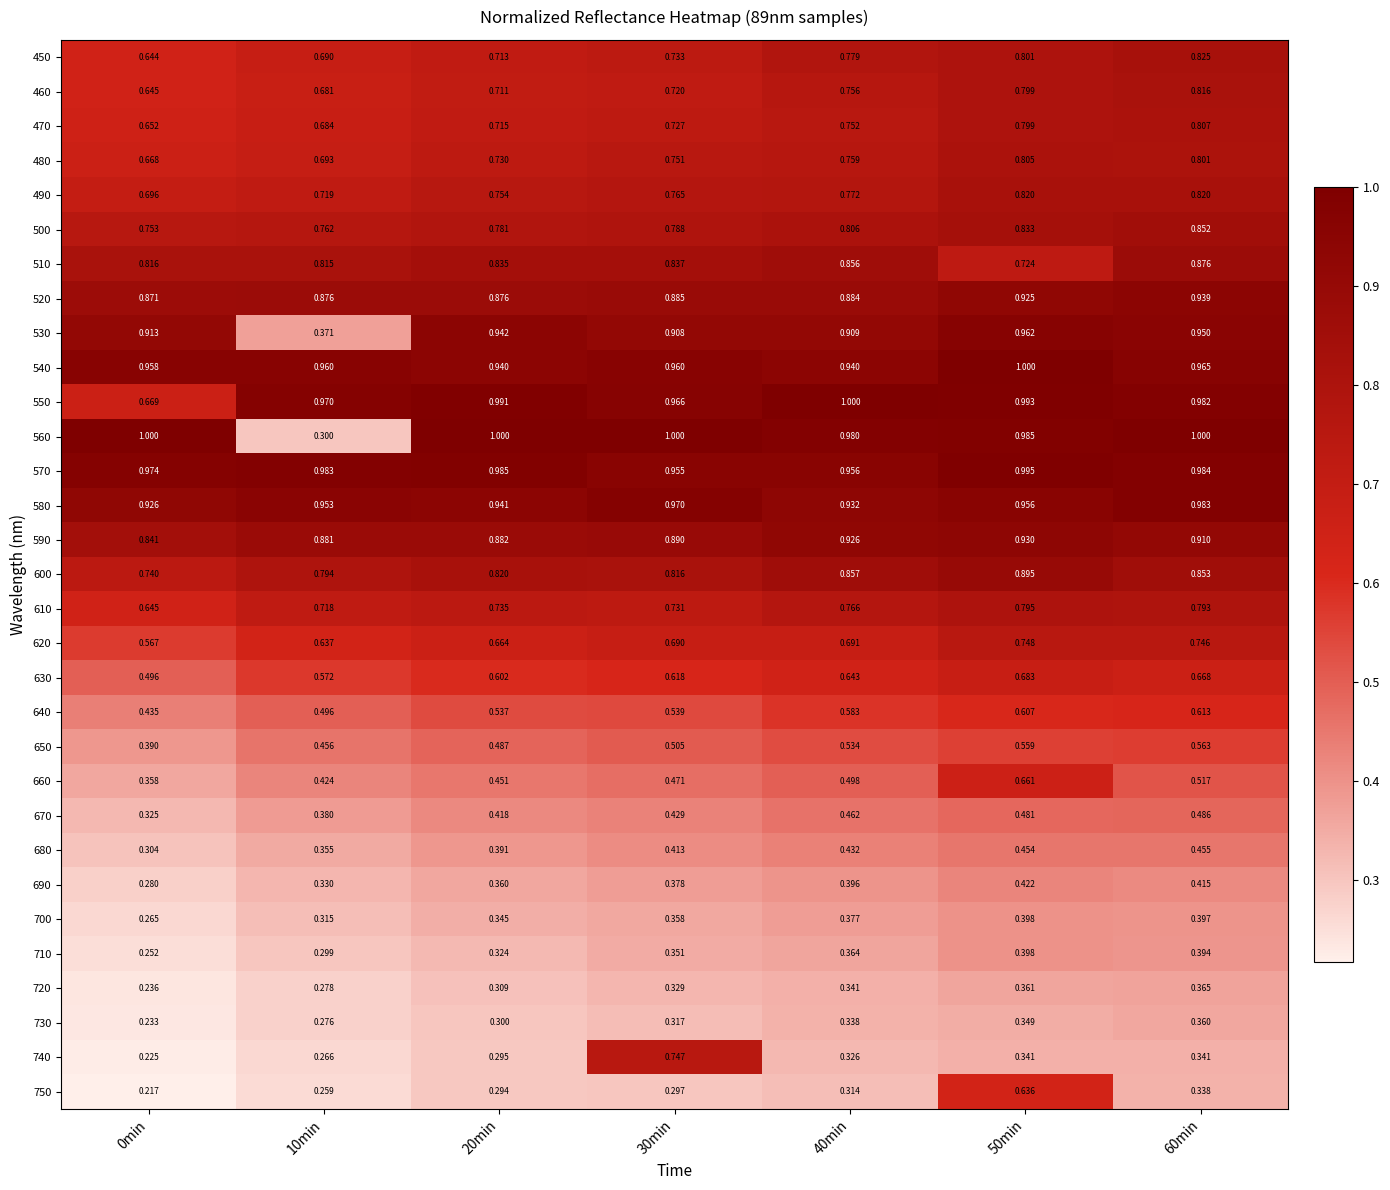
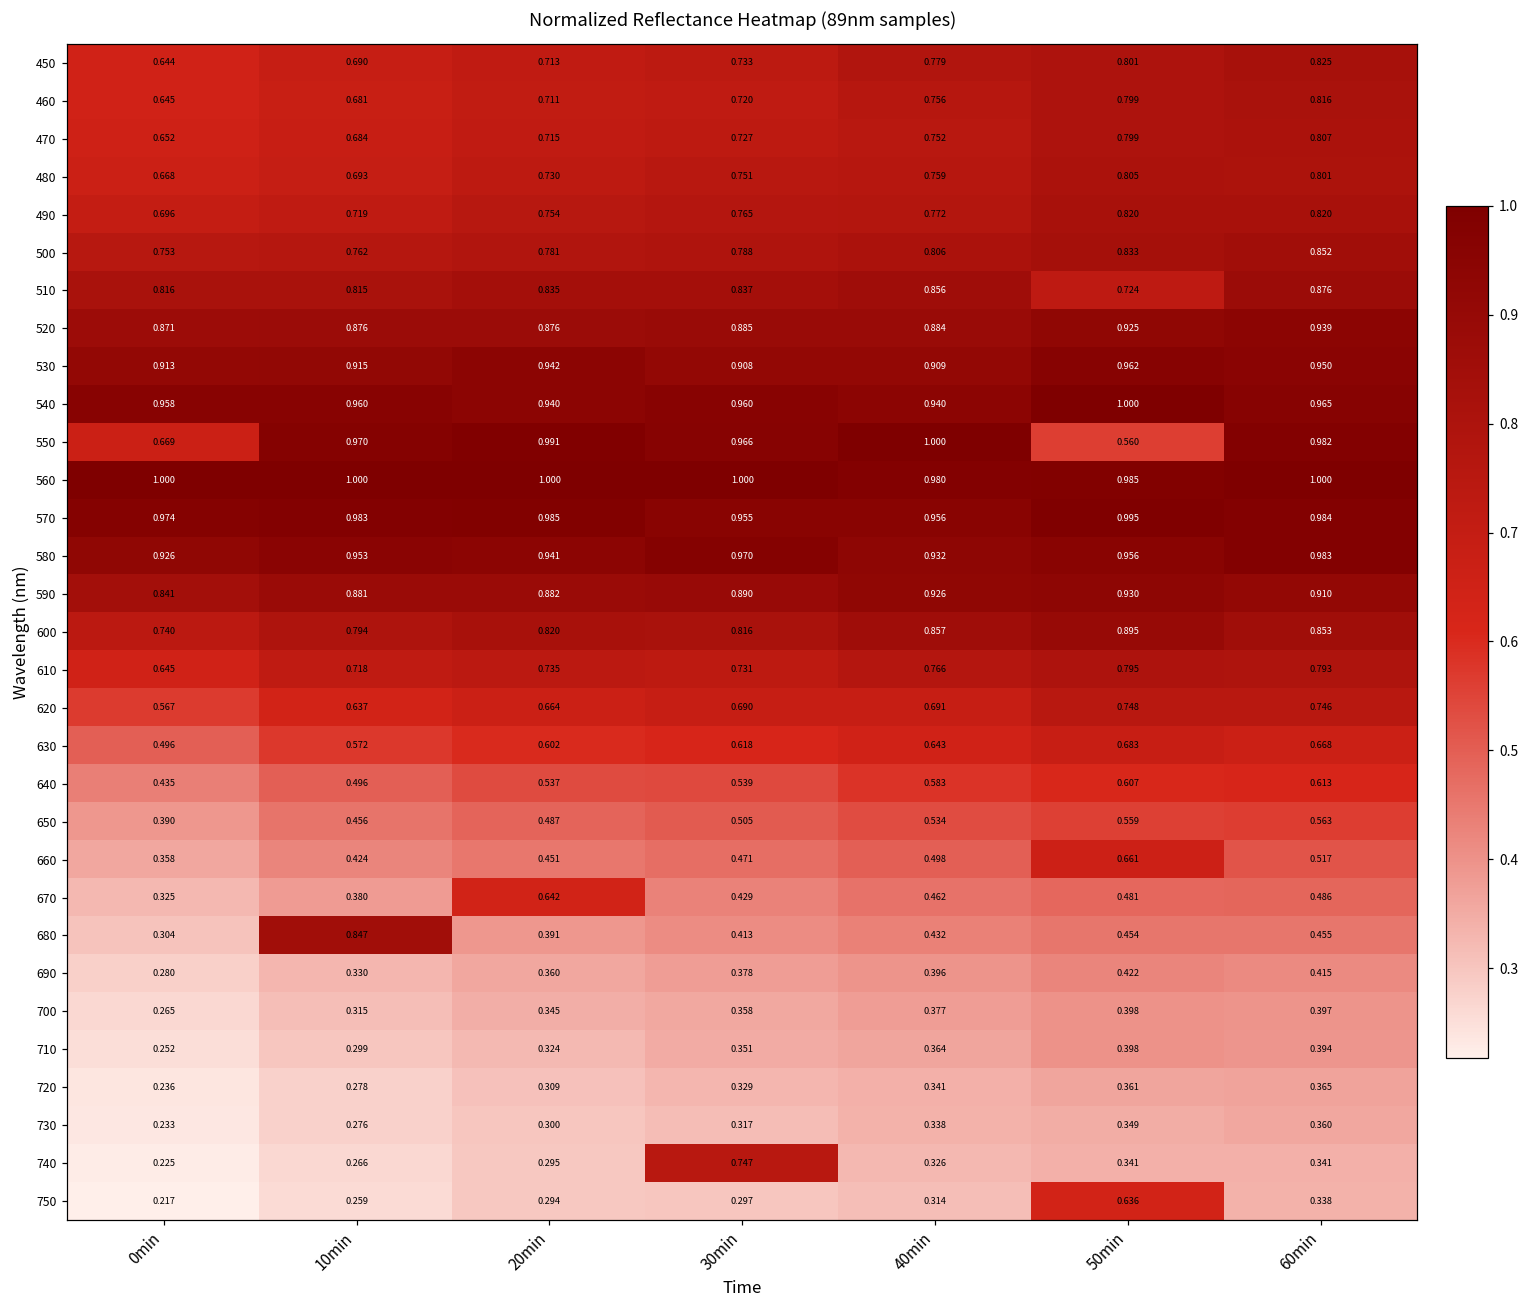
530, 10min: 0.371 -> 0.915
550, 50min: 0.993 -> 0.560
560, 10min: 0.300 -> 1.000
670, 20min: 0.418 -> 0.642
680, 10min: 0.355 -> 0.847
